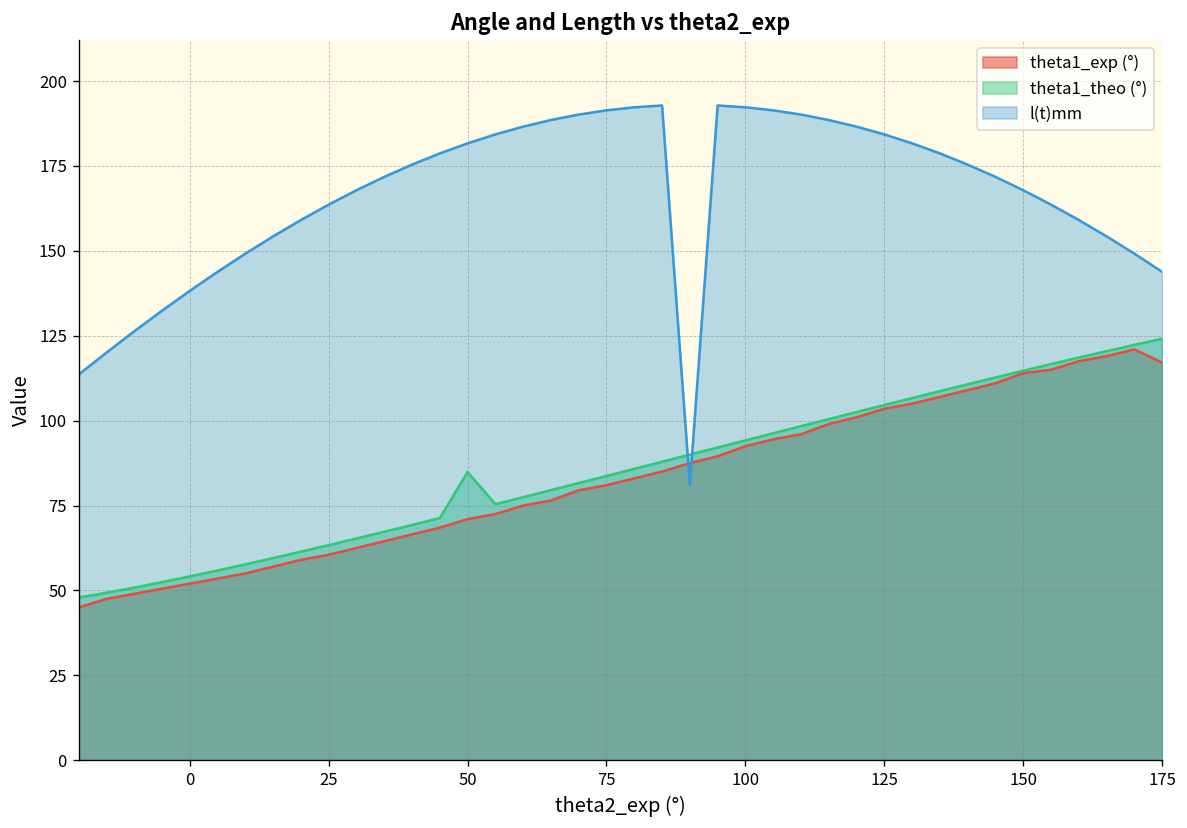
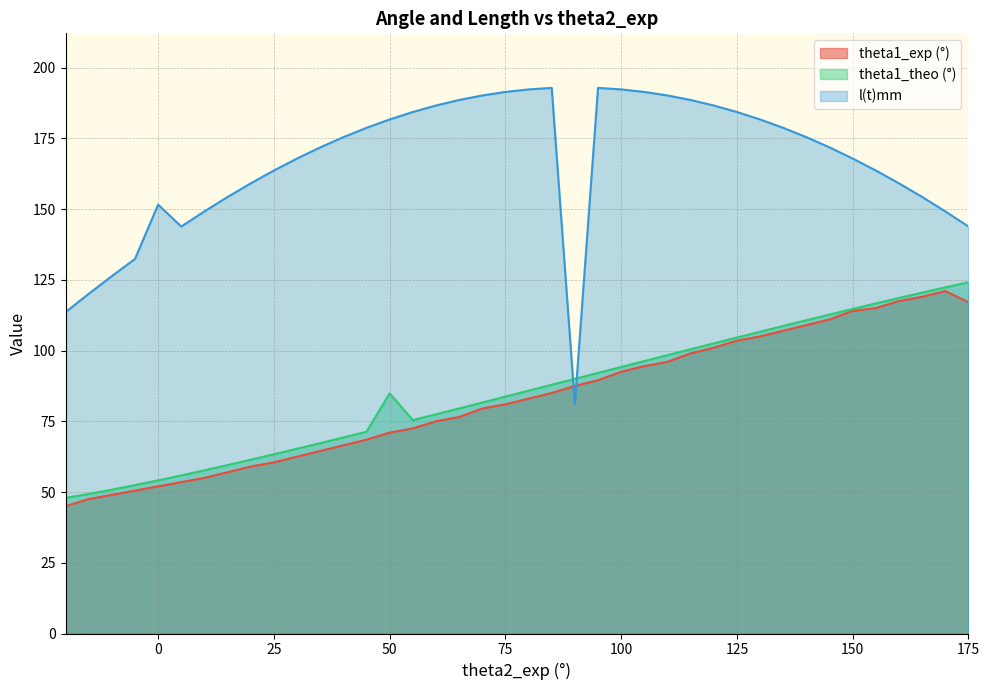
l(t)mm, 0: 138 -> 152
